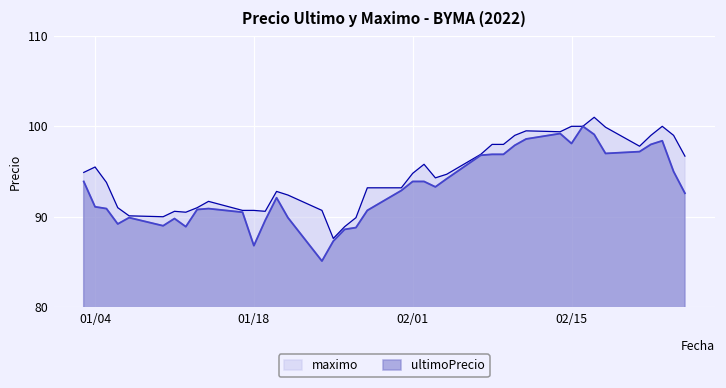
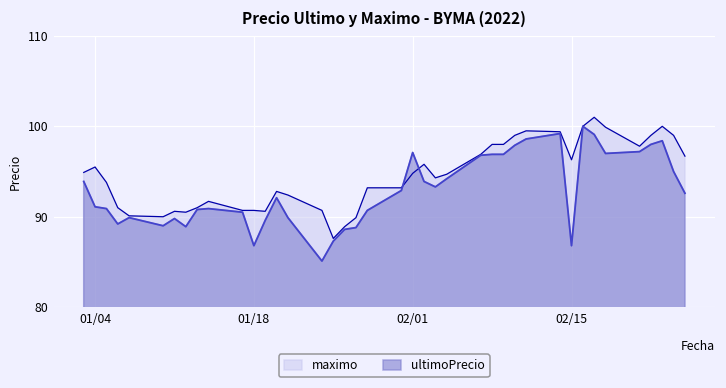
ultimoPrecio, 02/01: 94 -> 97
maximo, 02/15: 100 -> 96
ultimoPrecio, 02/15: 98 -> 87
